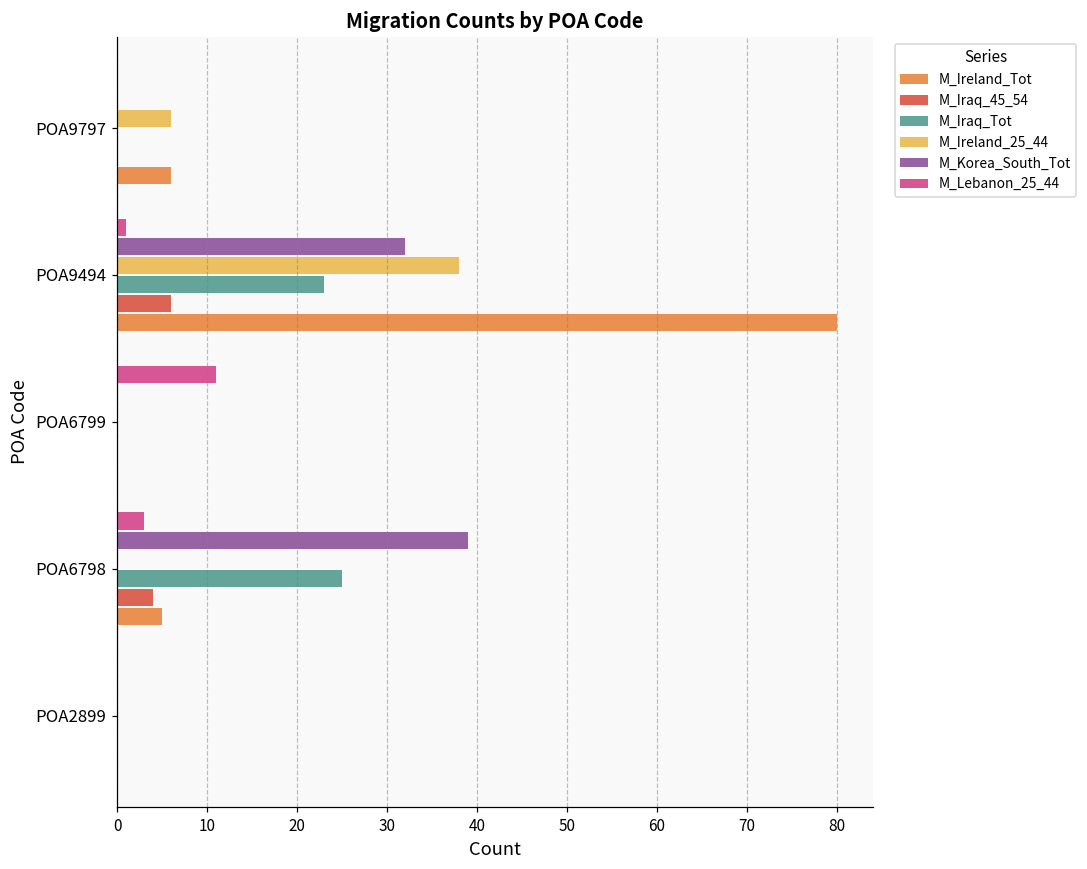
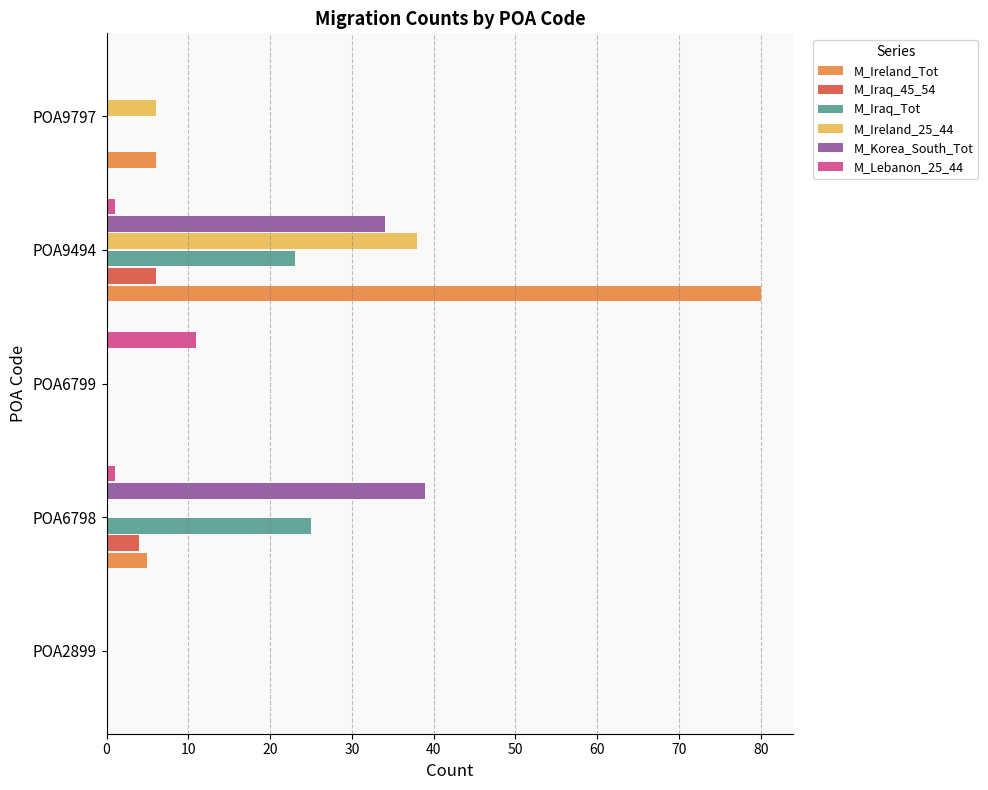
M_Korea_South_Tot, POA9494: 32 -> 34
M_Lebanon_25_44, POA6798: 3 -> 1
